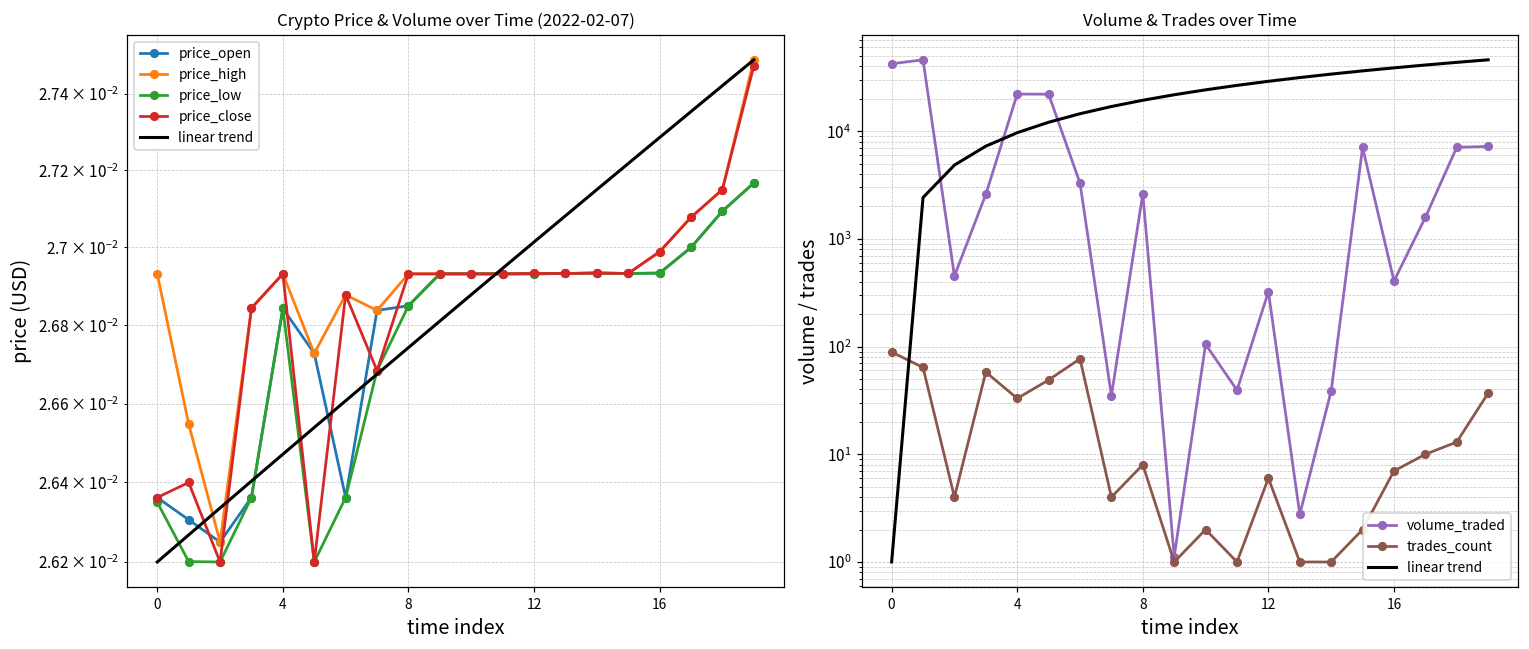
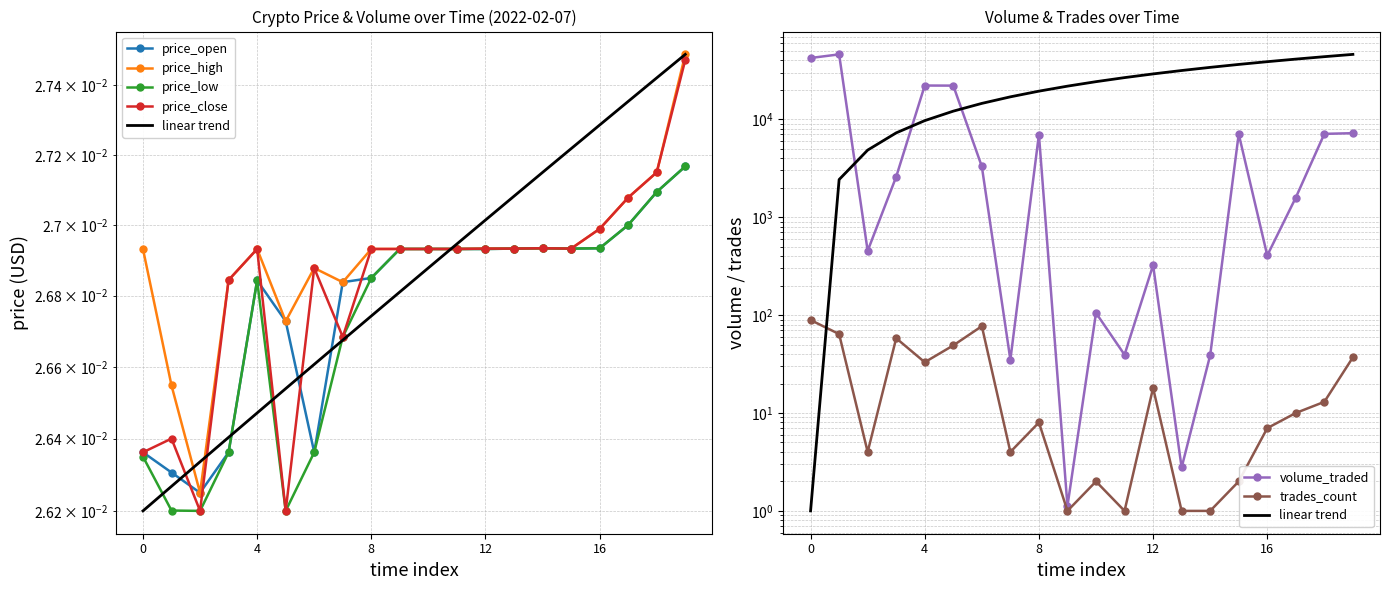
Volume & Trades over Time, volume_traded, 8: 2600 -> 7000
Volume & Trades over Time, trades_count, 12: 6 -> 18
